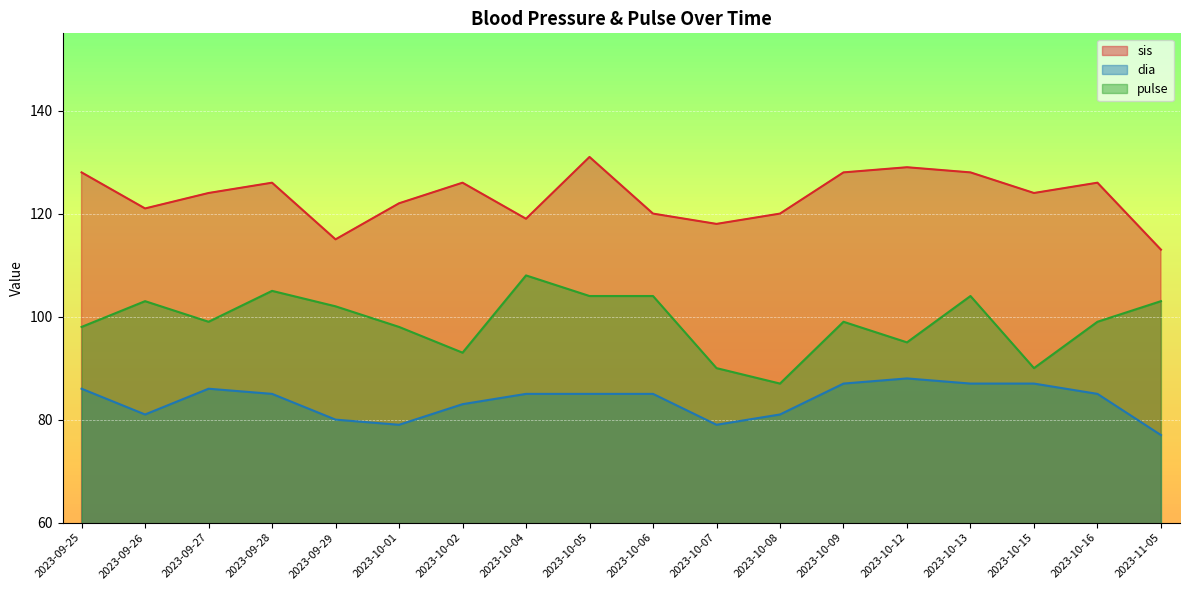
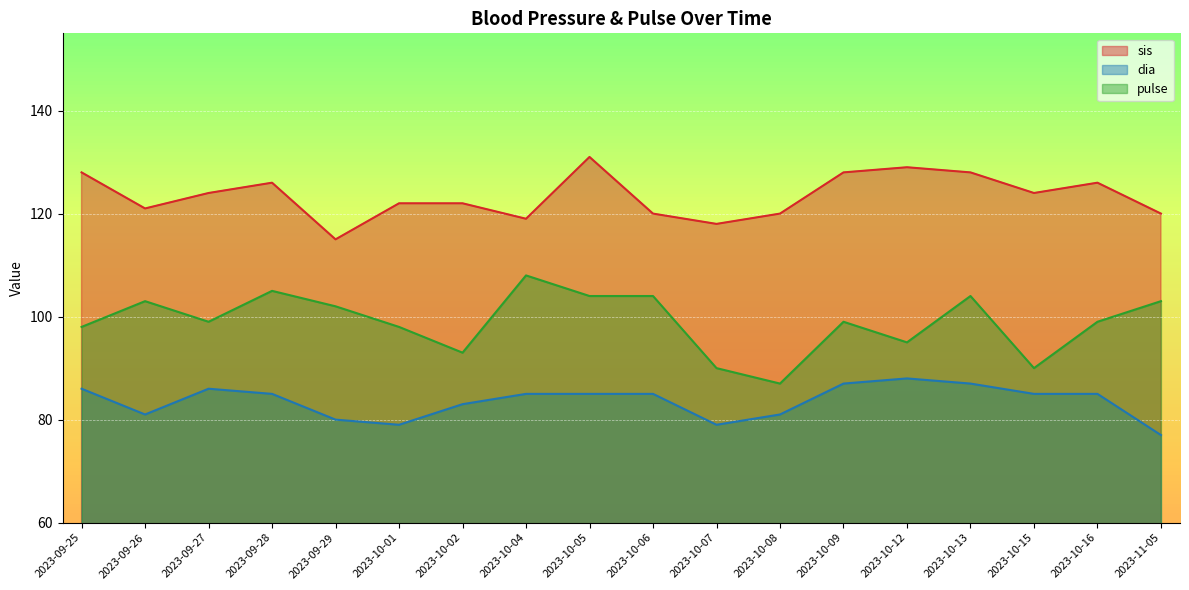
sis, 2023-10-02: 126 -> 122
dia, 2023-10-15: 87 -> 85
sis, 2023-11-05: 113 -> 120
